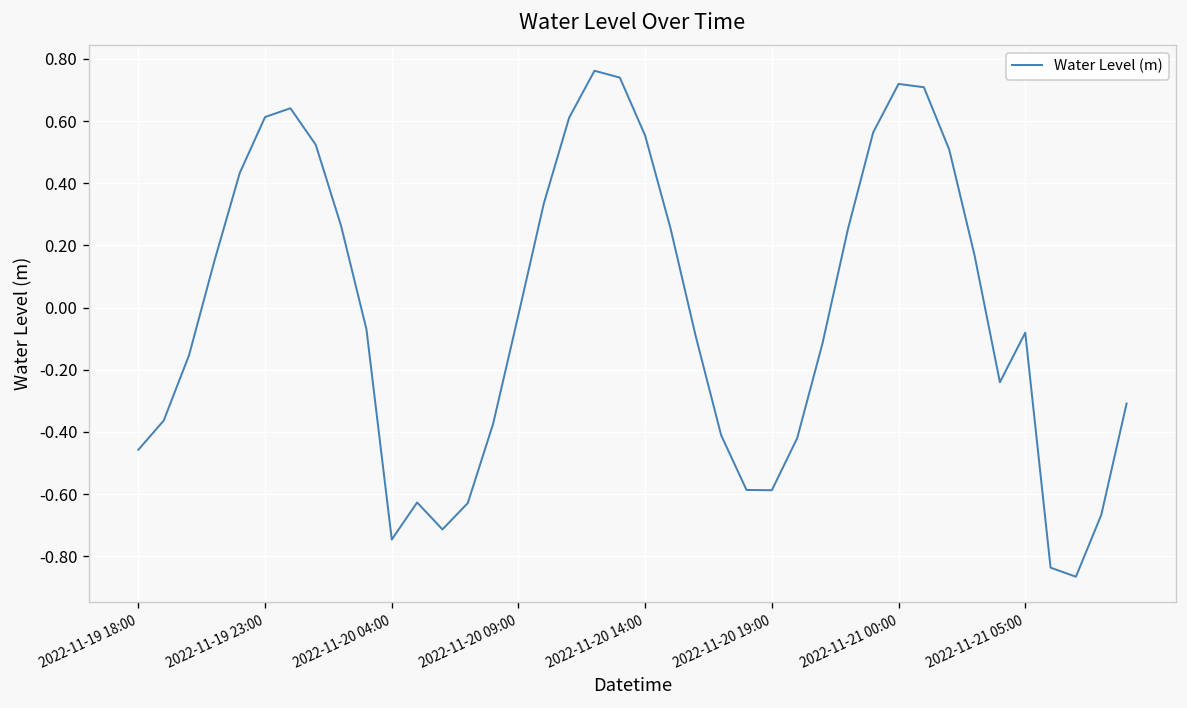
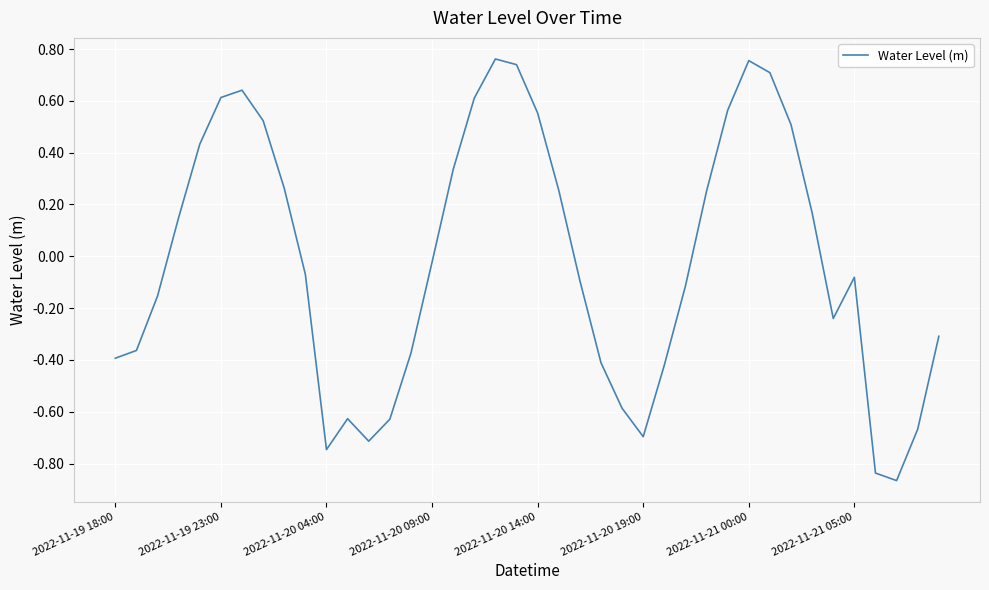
2022-11-19 18:00: -0.46 -> -0.39
2022-11-20 19:00: -0.59 -> -0.70
2022-11-21 00:00: 0.72 -> 0.76
